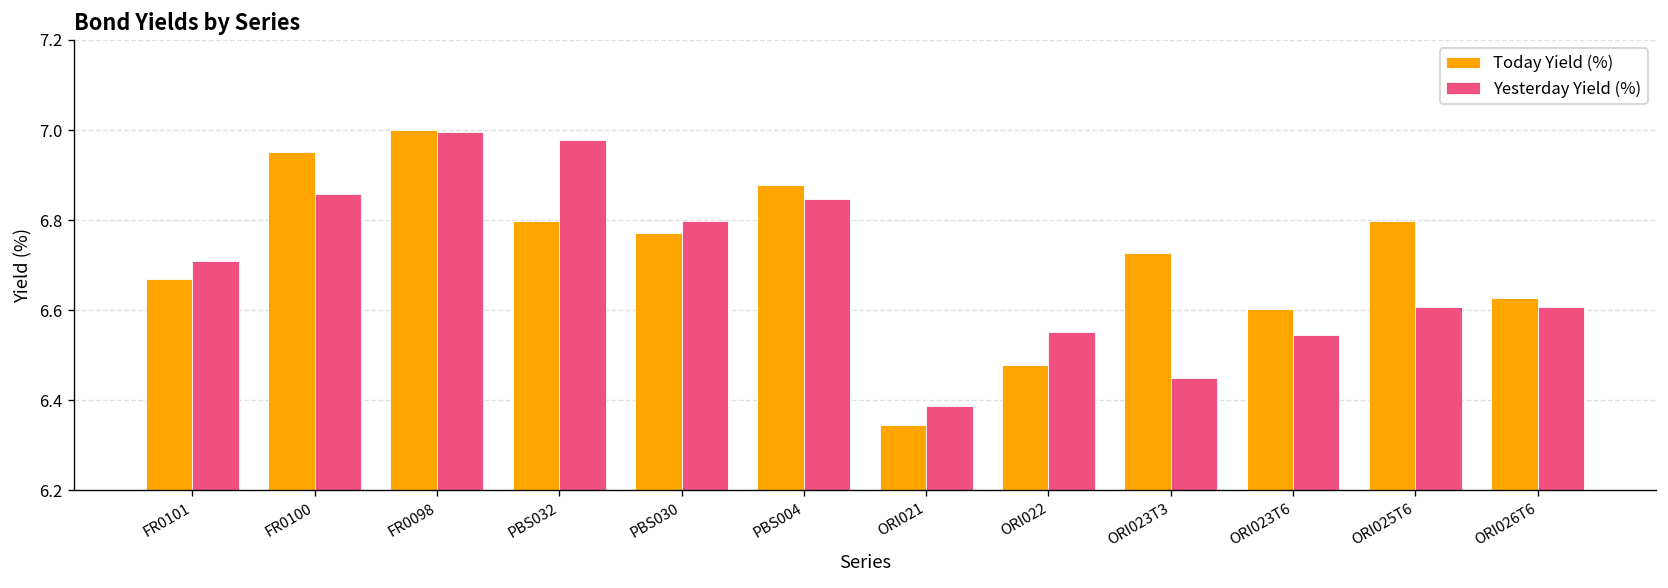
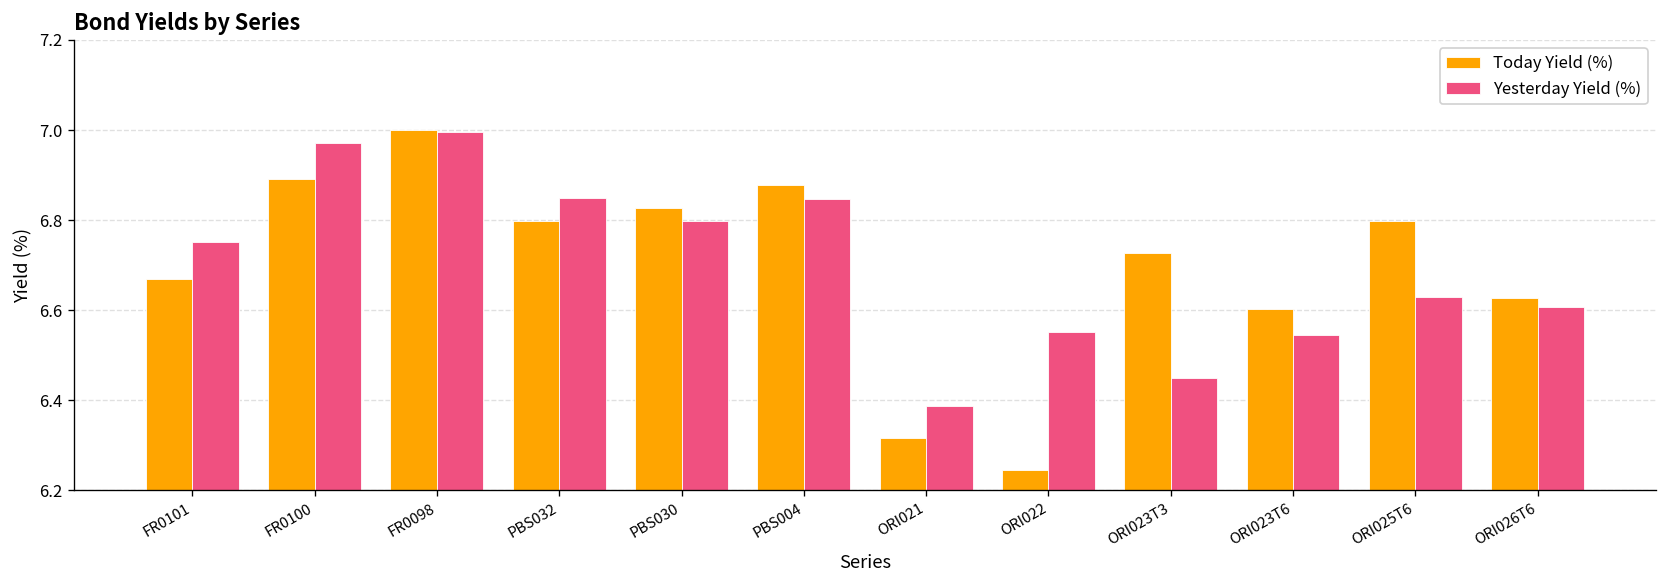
Yesterday Yield (%), FR0101: 6.71 -> 6.75
Today Yield (%), FR0100: 6.95 -> 6.89
Yesterday Yield (%), FR0100: 6.86 -> 6.97
Yesterday Yield (%), PBS032: 6.98 -> 6.85
Today Yield (%), PBS030: 6.77 -> 6.83
Today Yield (%), ORI021: 6.35 -> 6.32
Today Yield (%), ORI022: 6.48 -> 6.24
Yesterday Yield (%), ORI025T6: 6.61 -> 6.63
